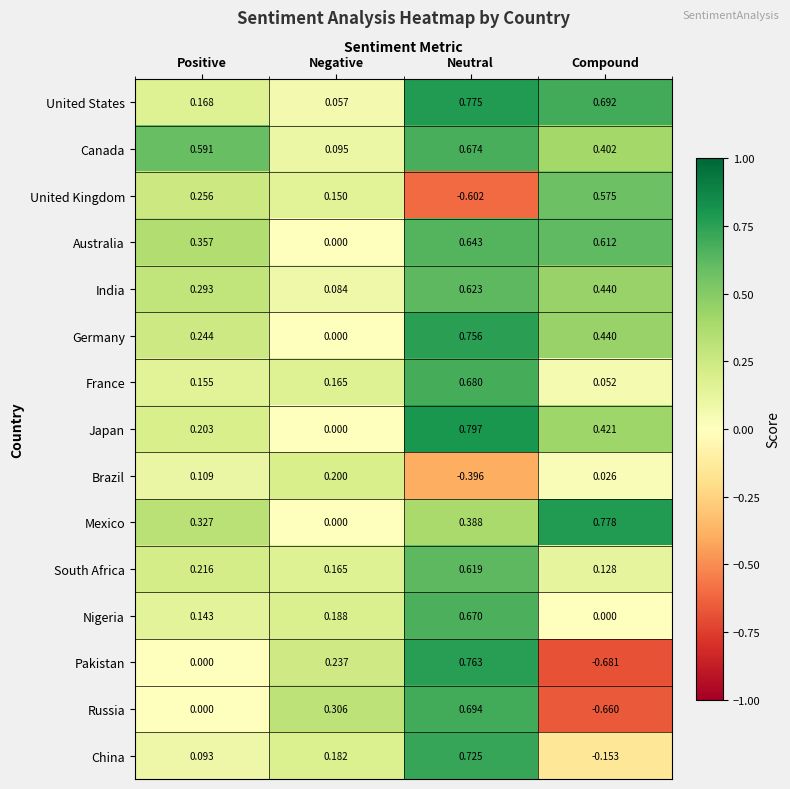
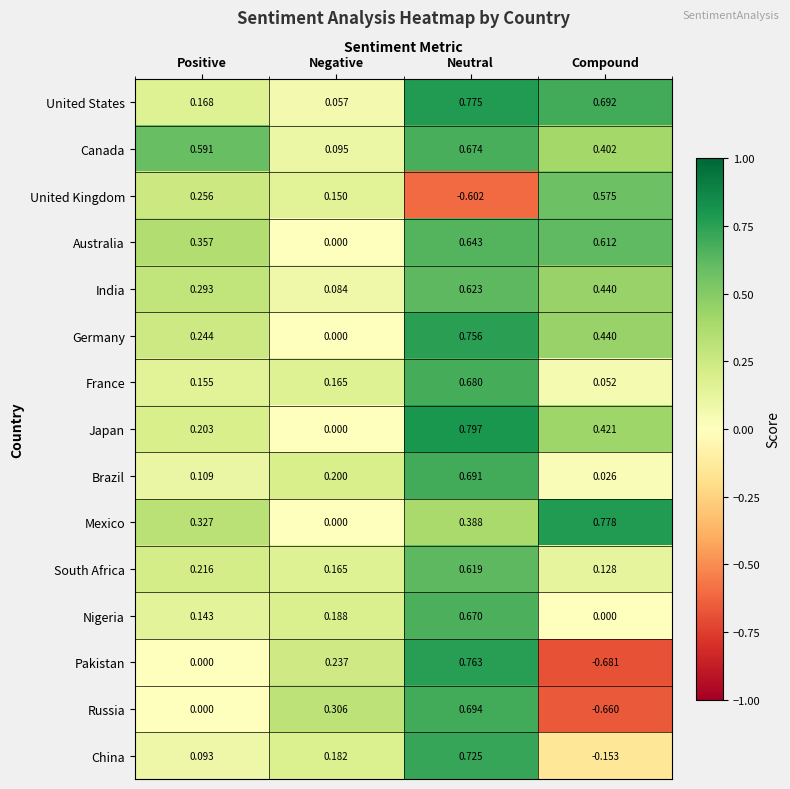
Brazil, Neutral: -0.396 -> 0.691
